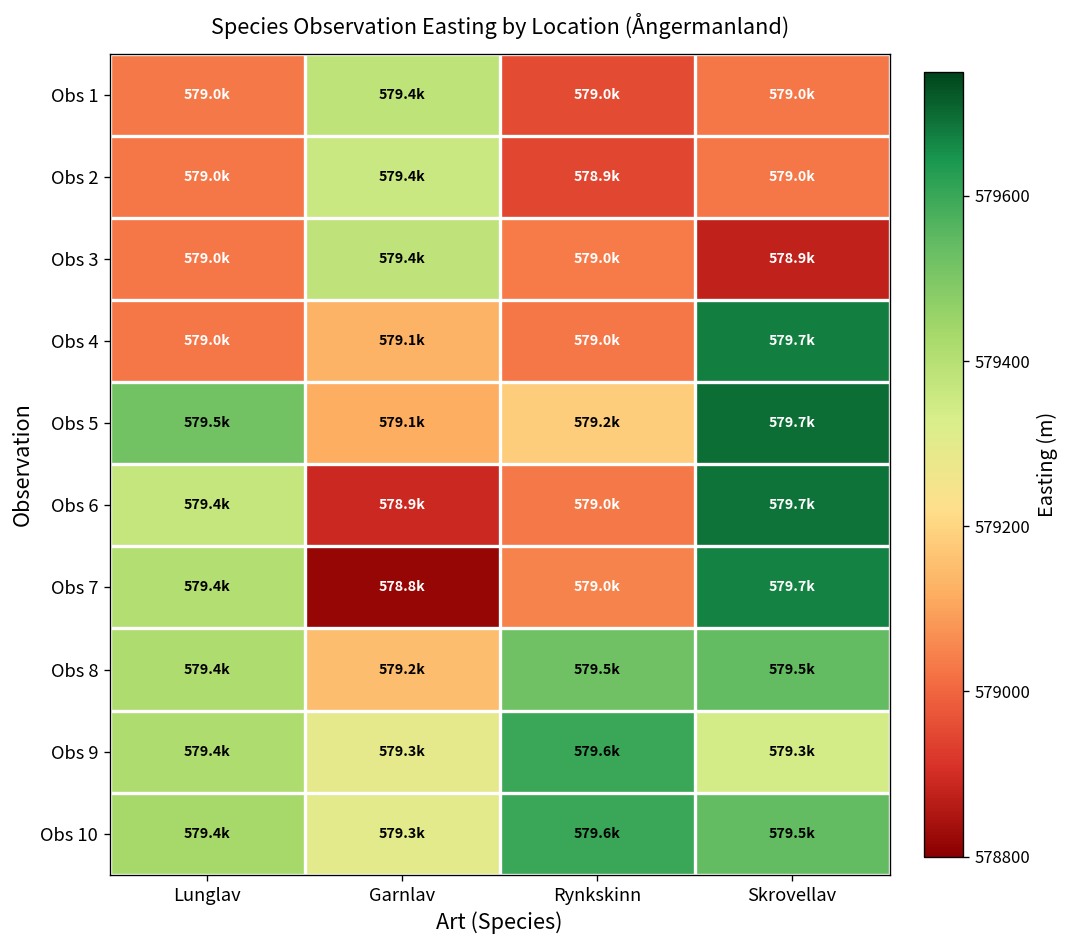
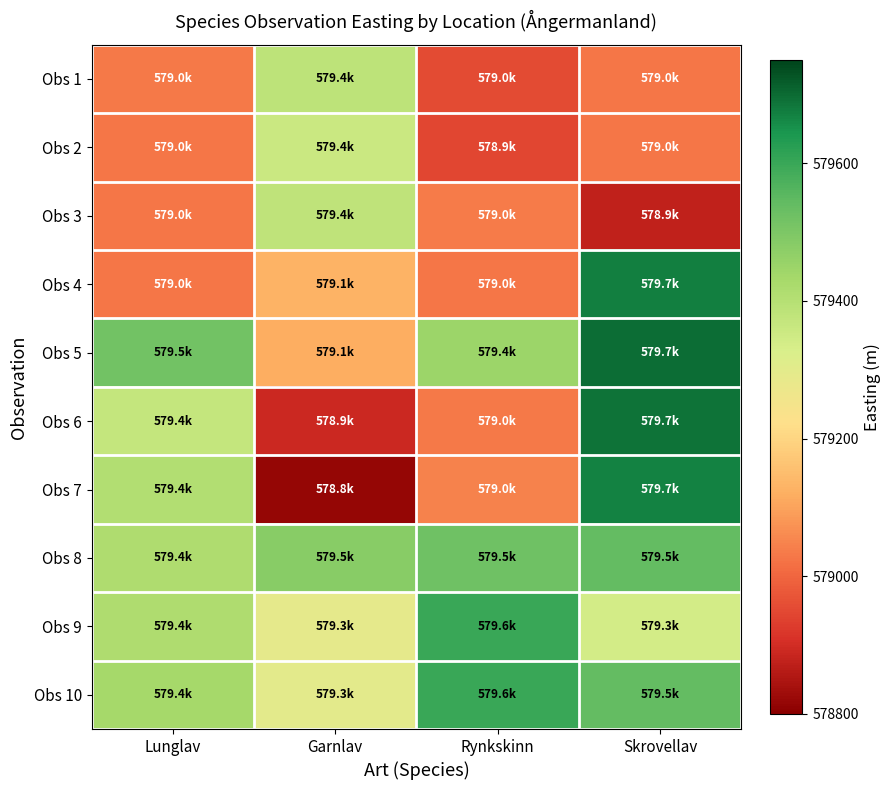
Obs 5, Rynkskinn: 579.2k -> 579.4k
Obs 8, Garnlav: 579.2k -> 579.5k
